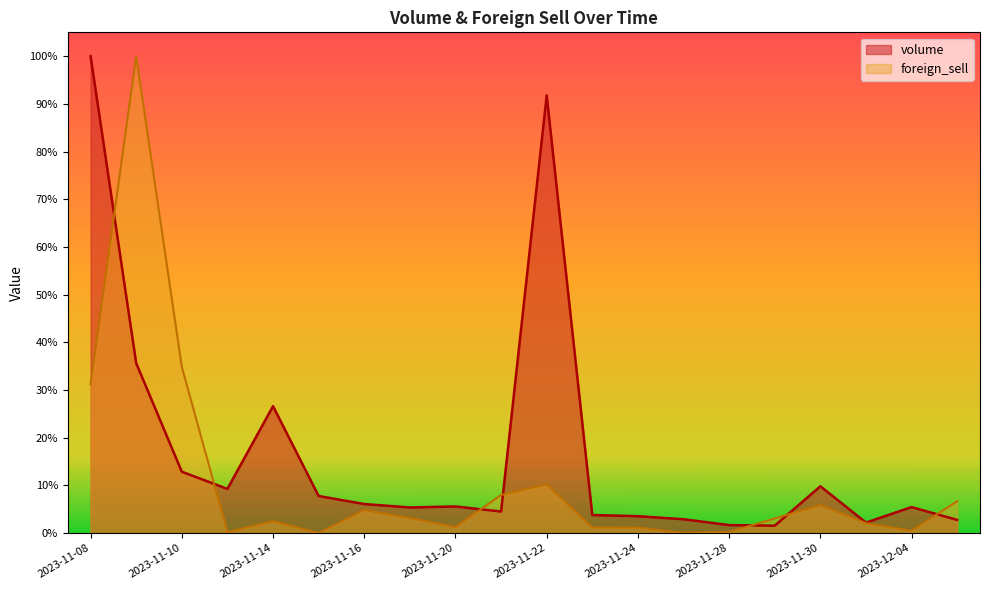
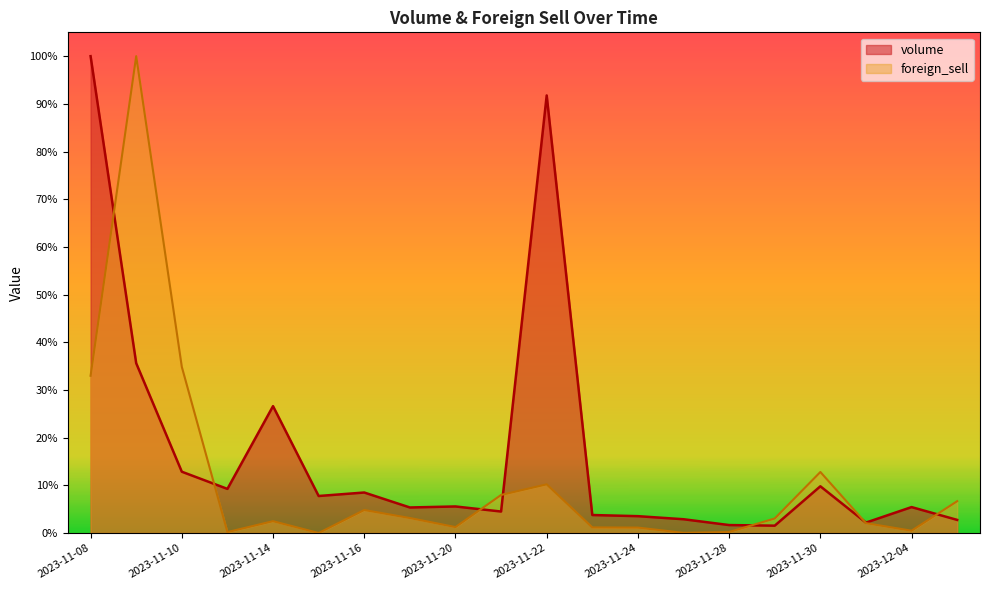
foreign_sell, 2023-11-08: 31% -> 33%
volume, 2023-11-16: 6% -> 8%
foreign_sell, 2023-11-30: 6% -> 13%
